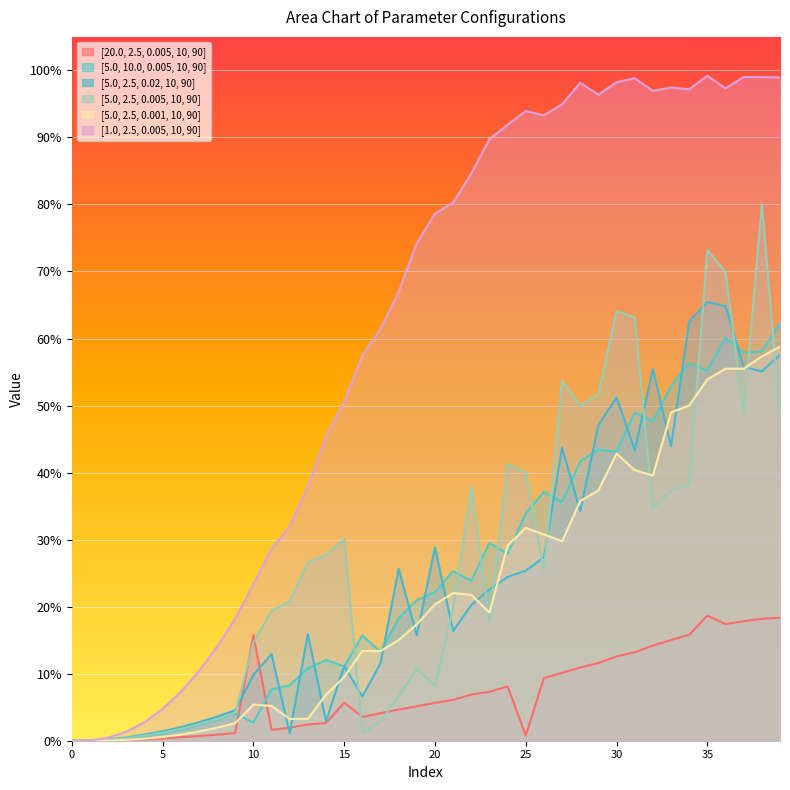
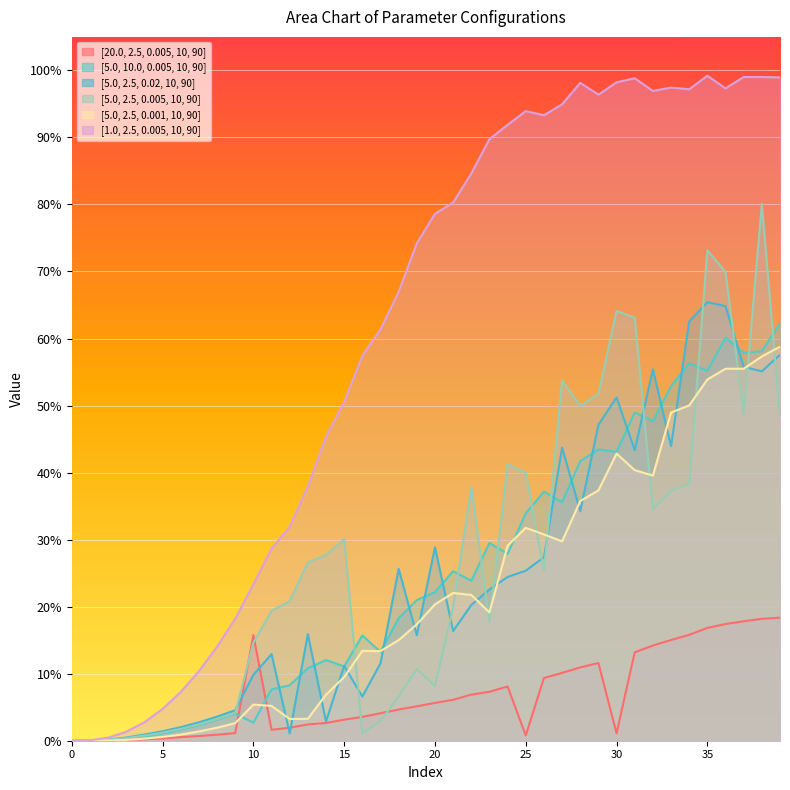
[20.0, 2.5, 0.005, 10, 90], 15: 6% -> 3%
[20.0, 2.5, 0.005, 10, 90], 30: 13% -> 1%
[20.0, 2.5, 0.005, 10, 90], 35: 19% -> 17%
